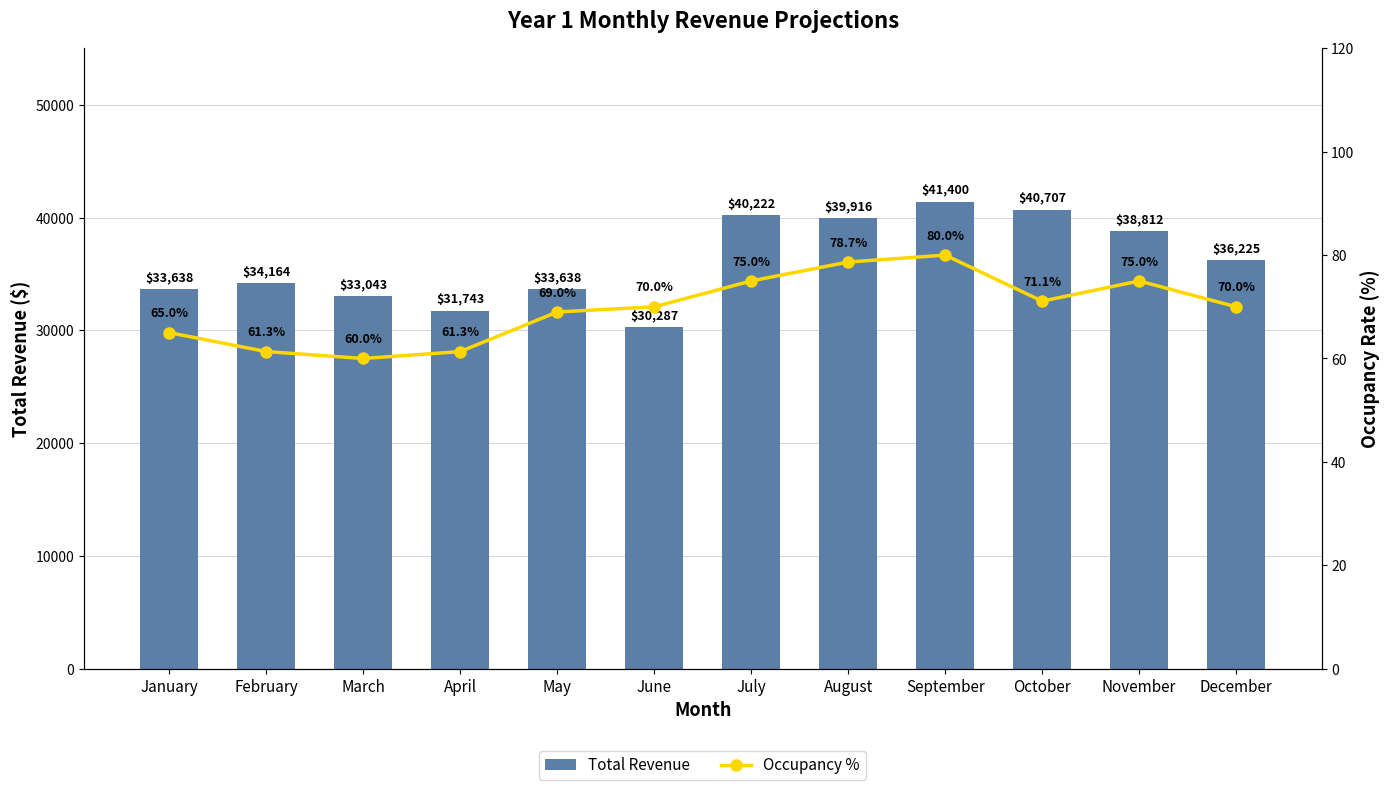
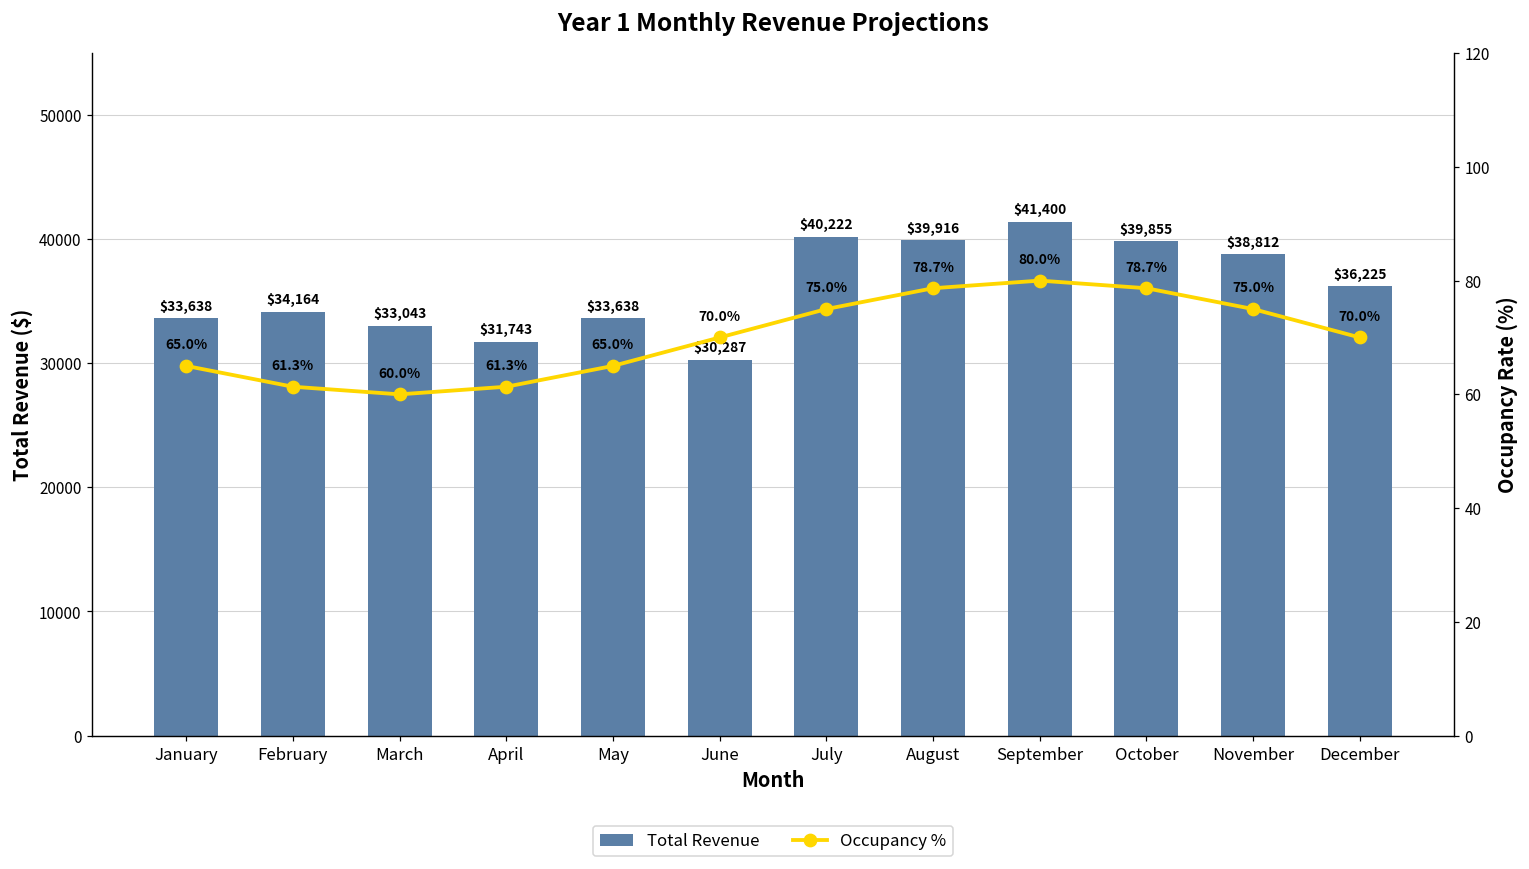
Total Revenue, October: $40,707 -> $39,855
Occupancy %, May: 69.0% -> 65.0%
Occupancy %, October: 71.1% -> 78.7%
